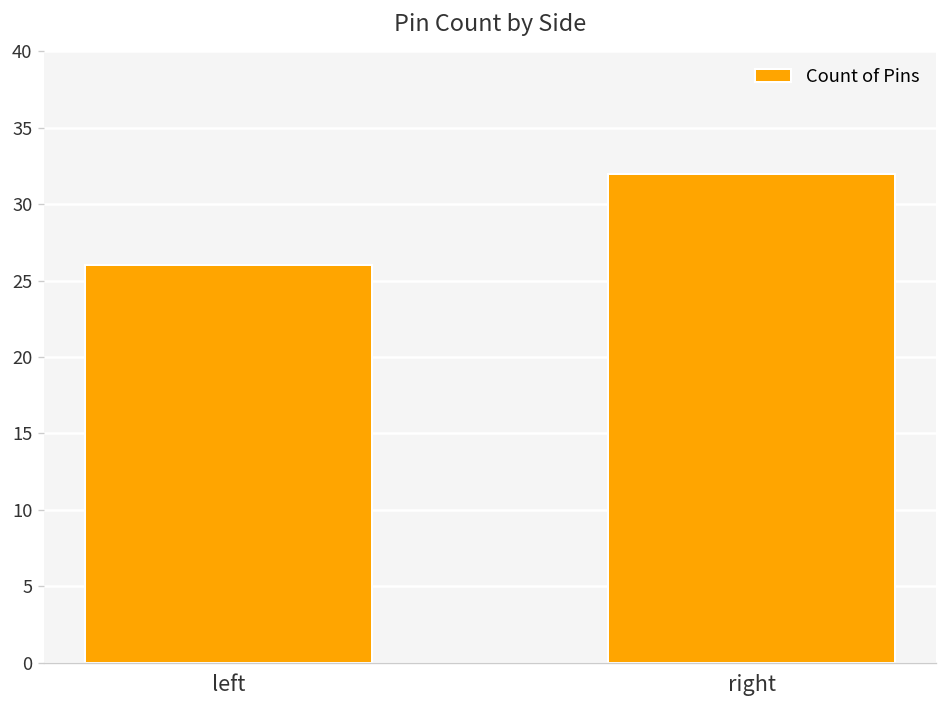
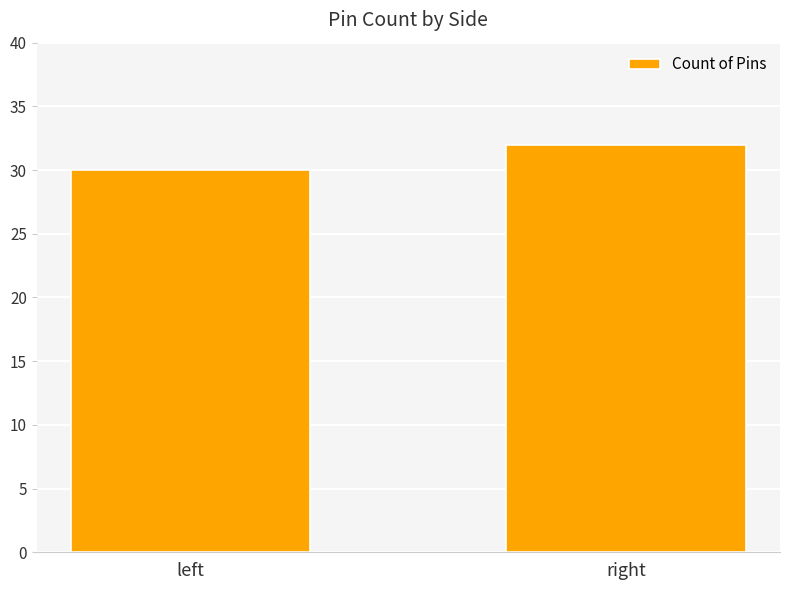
left: 26 -> 30
